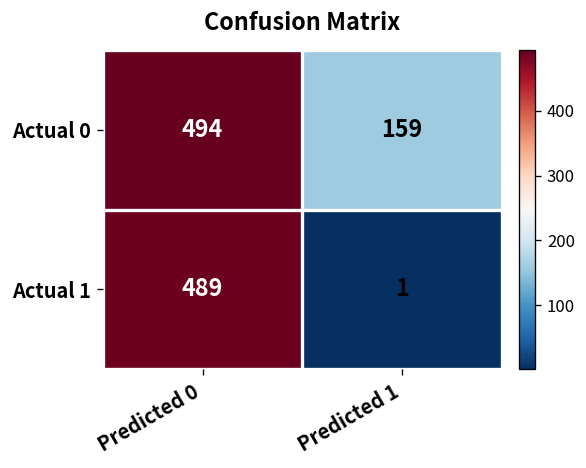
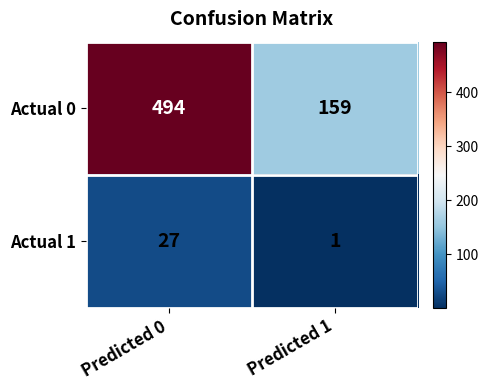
Actual 1, Predicted 0: 489 -> 27
